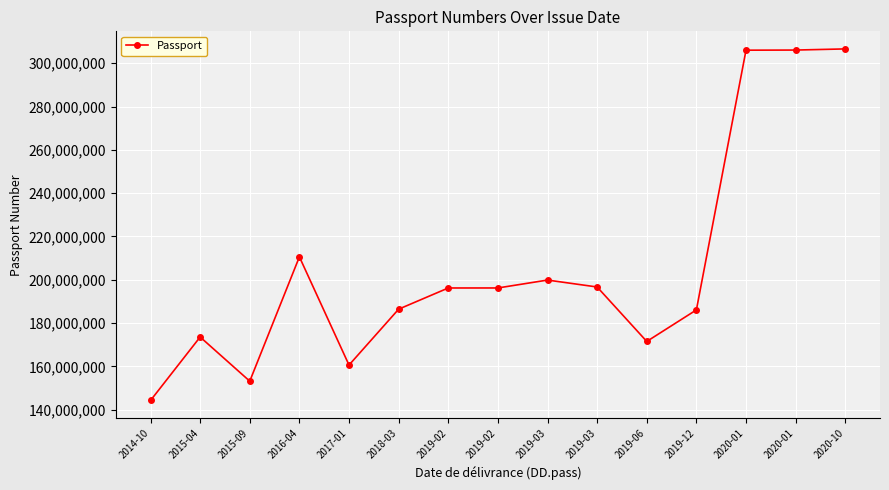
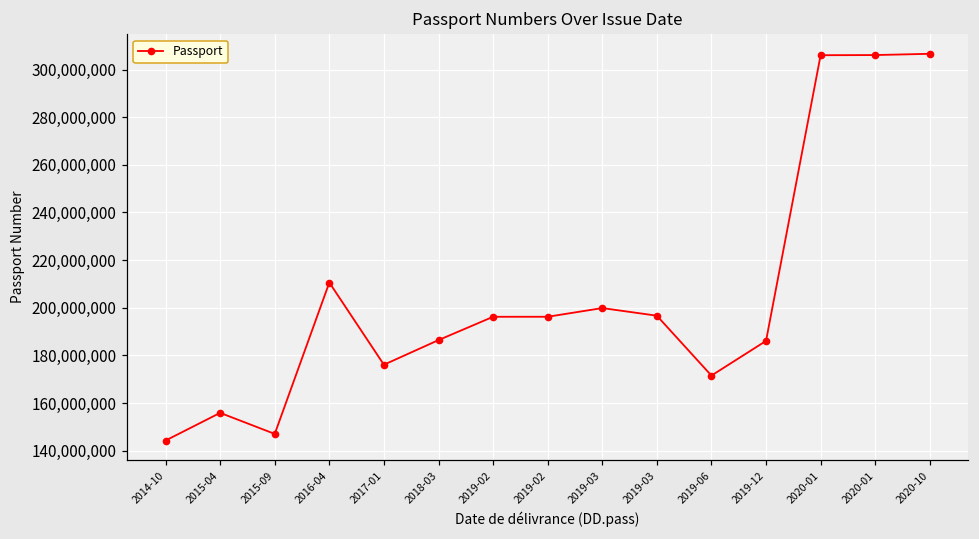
2015-04: 174,000,000 -> 156,000,000
2015-09: 153,000,000 -> 147,000,000
2017-01: 161,000,000 -> 176,000,000
